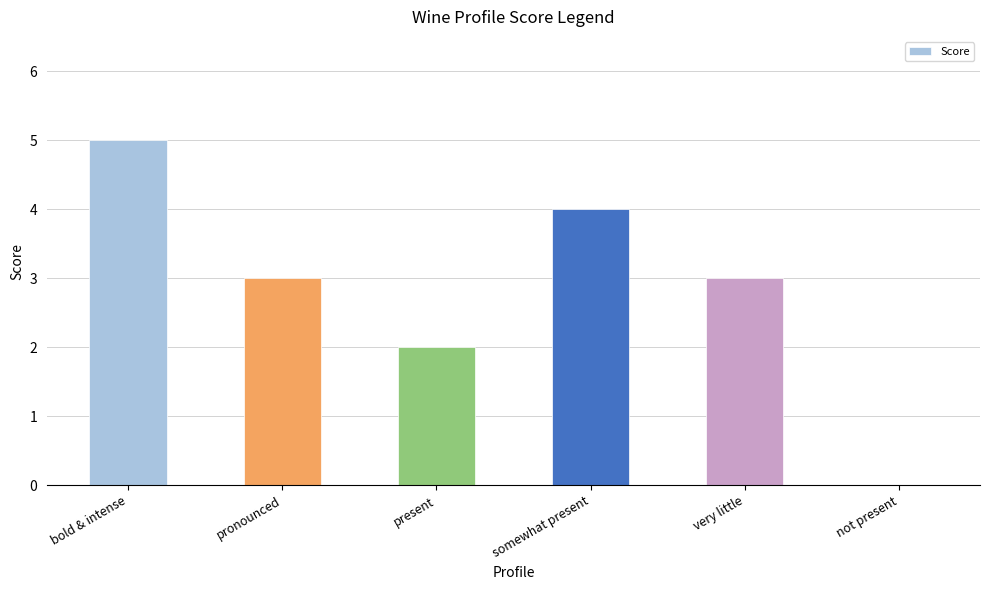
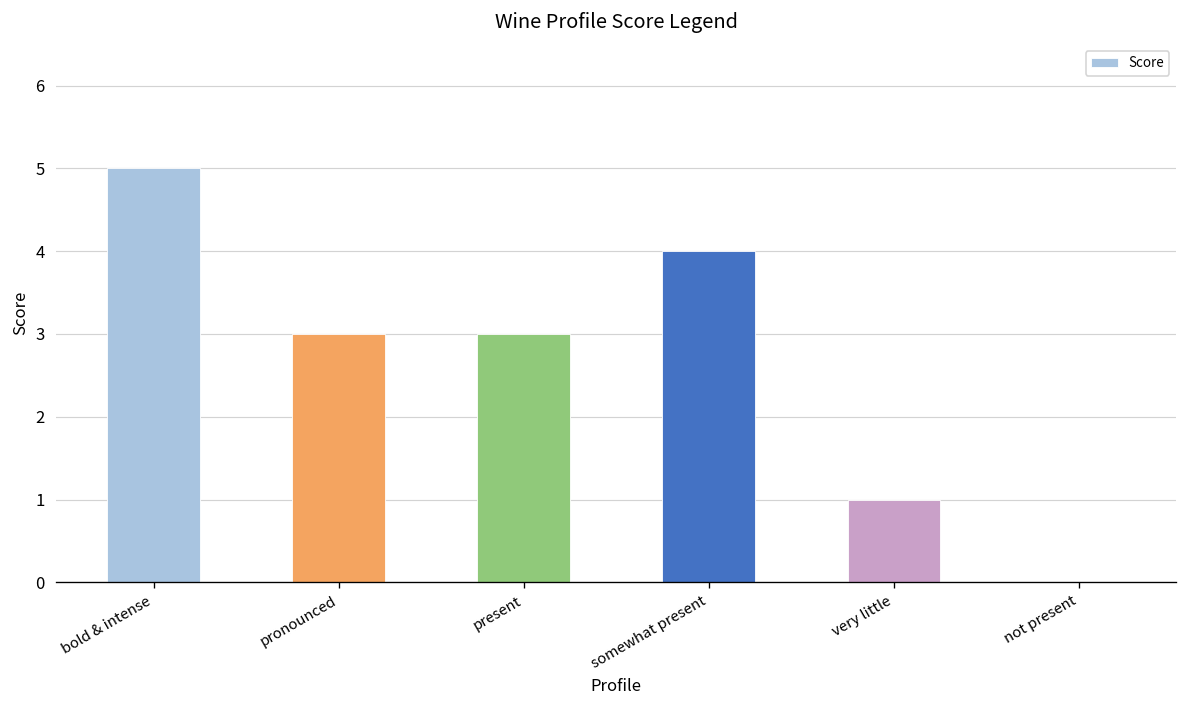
present: 2 -> 3
very little: 3 -> 1
